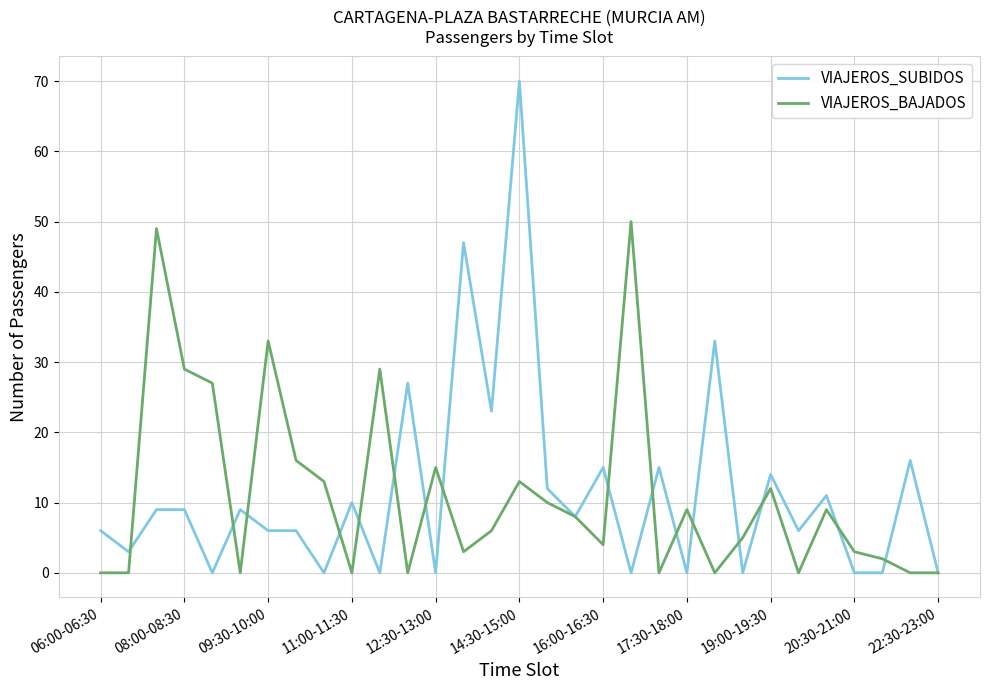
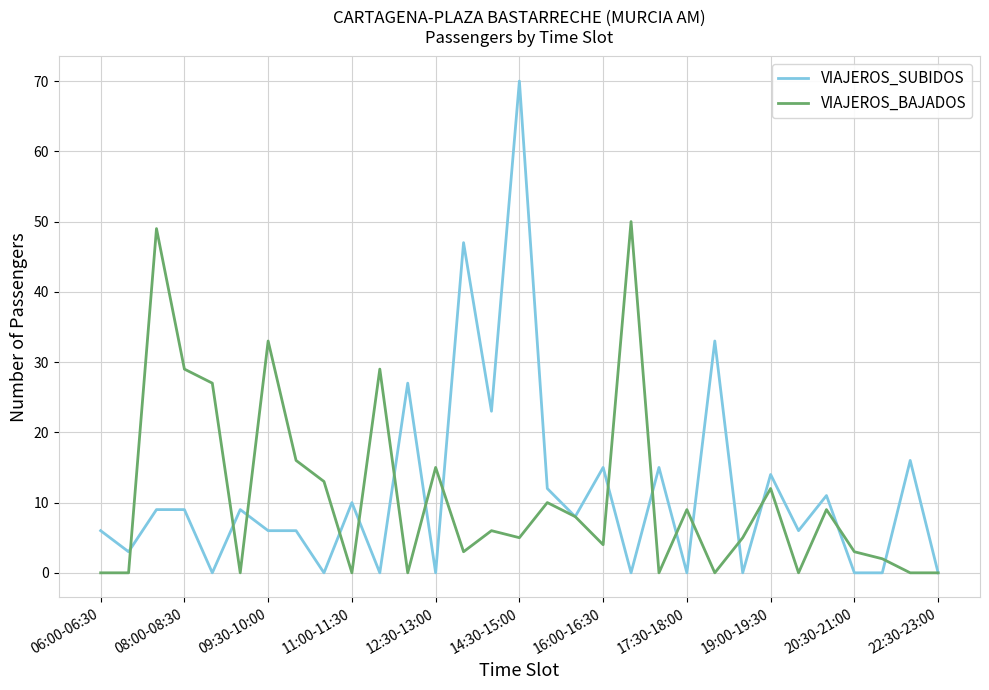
VIAJEROS_BAJADOS, 14:30-15:00: 13 -> 5
